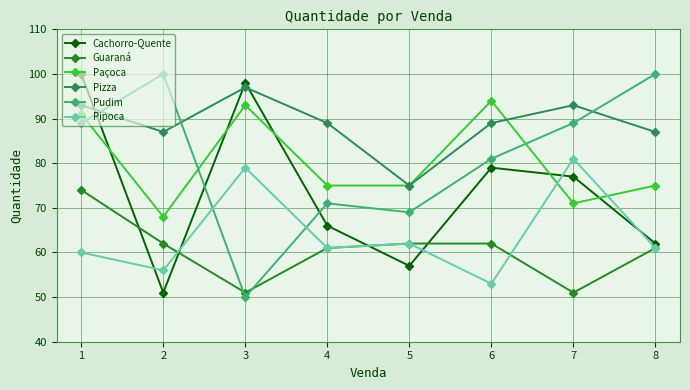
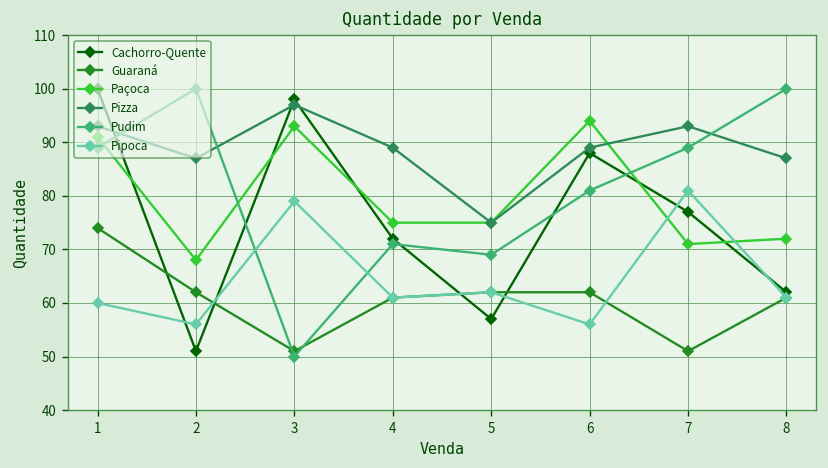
Cachorro-Quente, 4: 66 -> 72
Cachorro-Quente, 6: 79 -> 88
Pipoca, 6: 53 -> 56
Paçoca, 8: 75 -> 72
